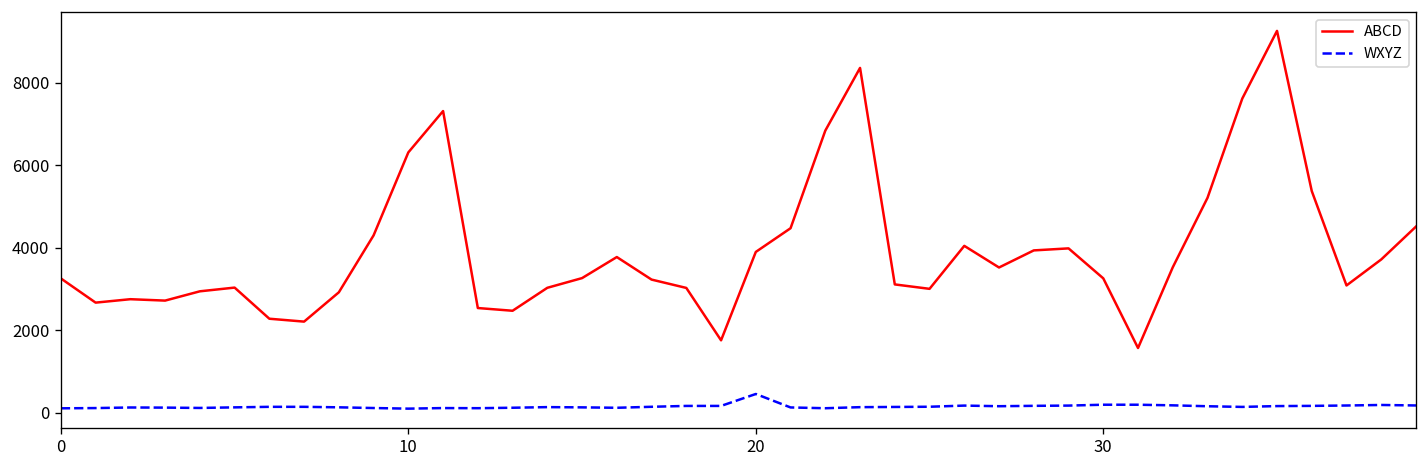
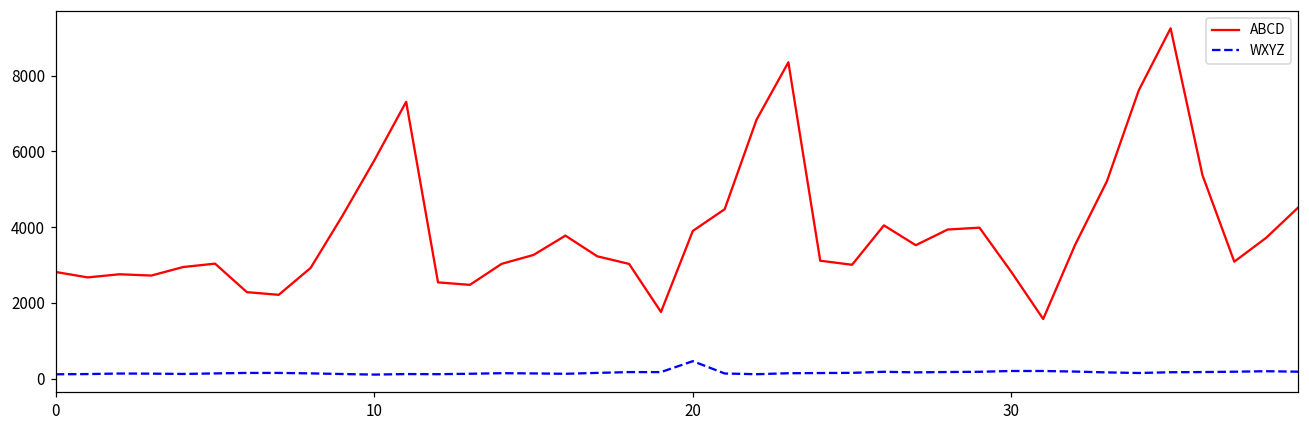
ABCD, 0: 3300 -> 2800
ABCD, 10: 6300 -> 5800
ABCD, 30: 3300 -> 2800
